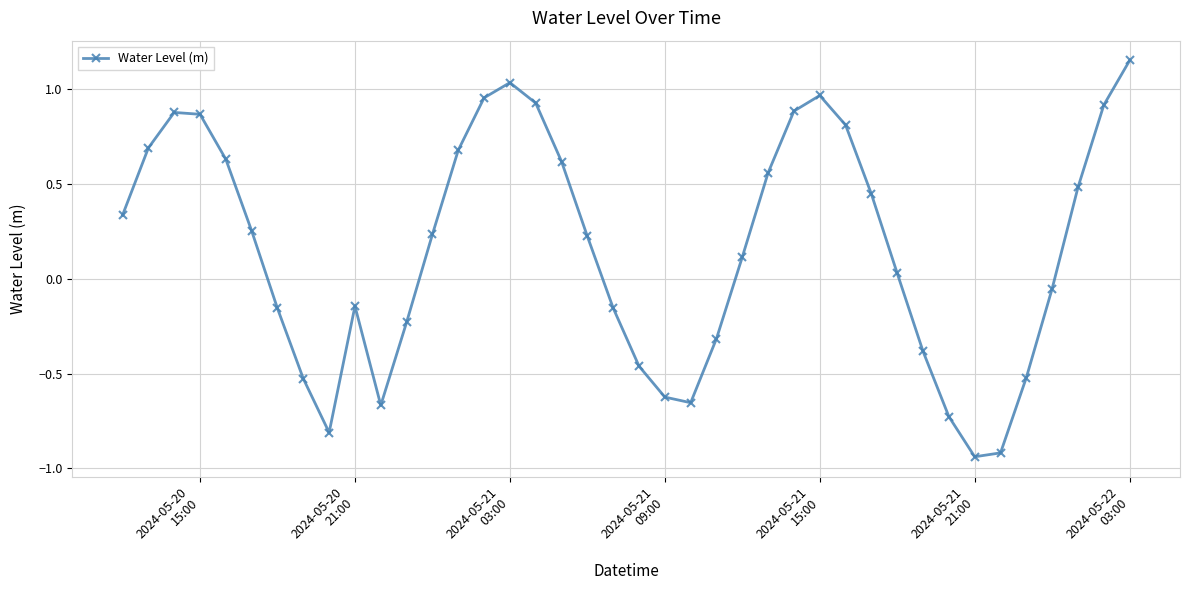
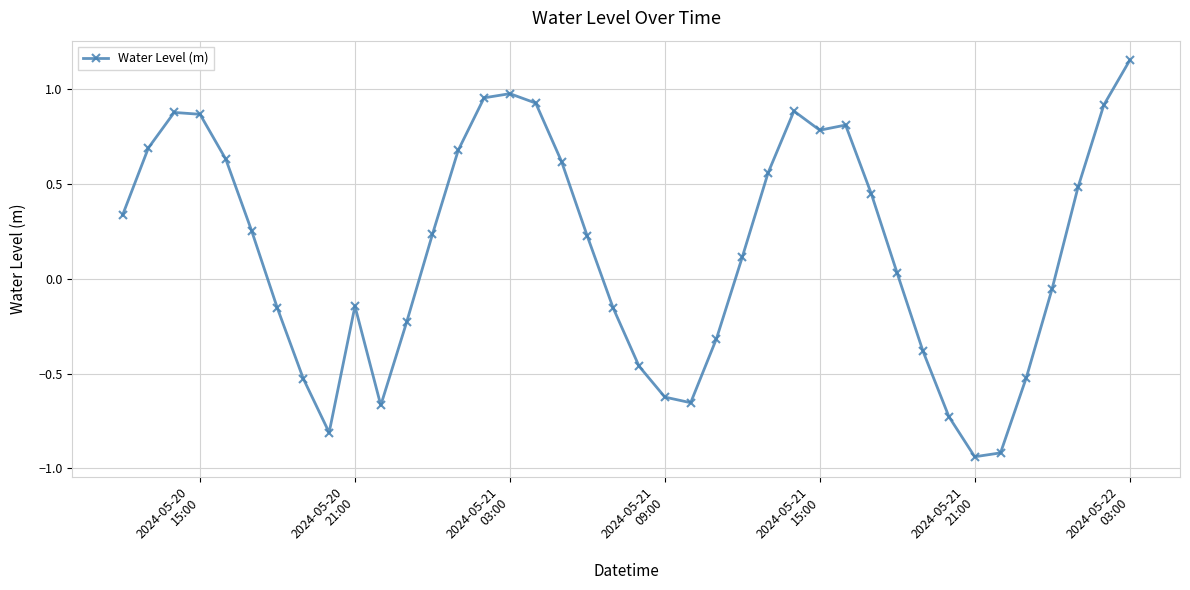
2024-05-21 03:00: 1.03 -> 0.98
2024-05-21 15:00: 0.97 -> 0.78
